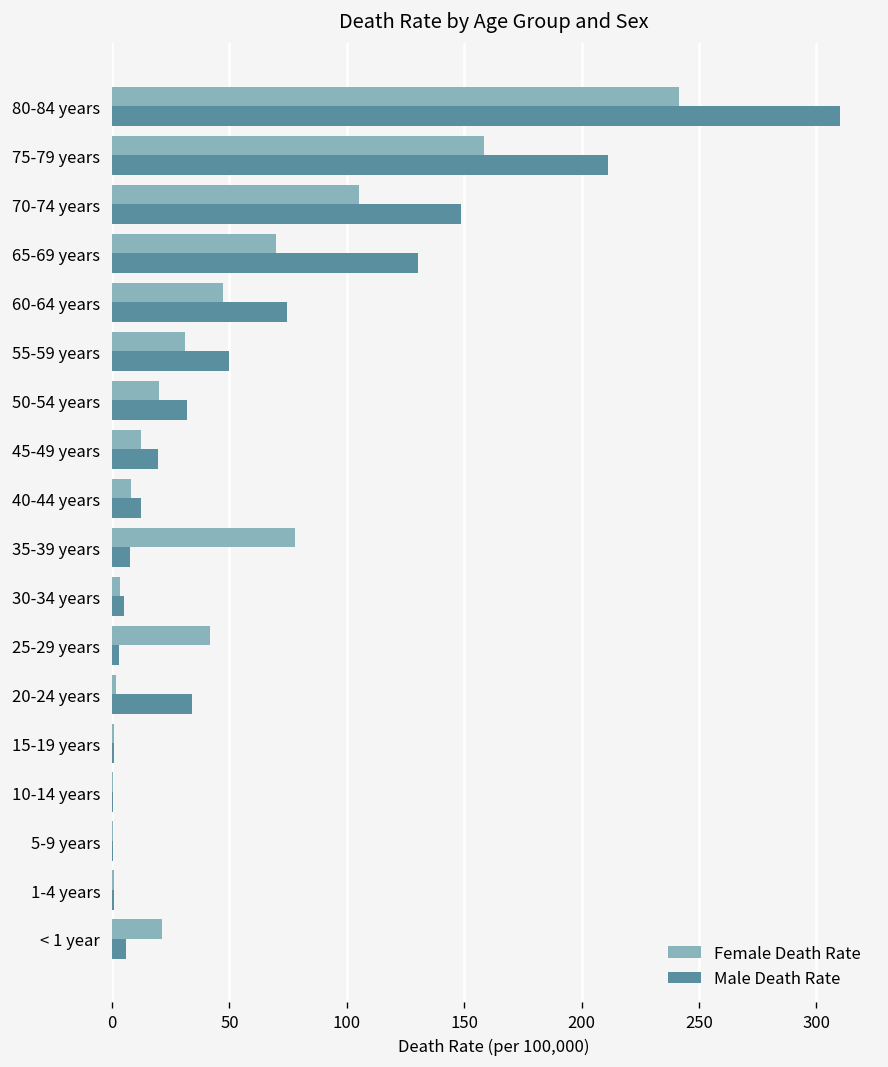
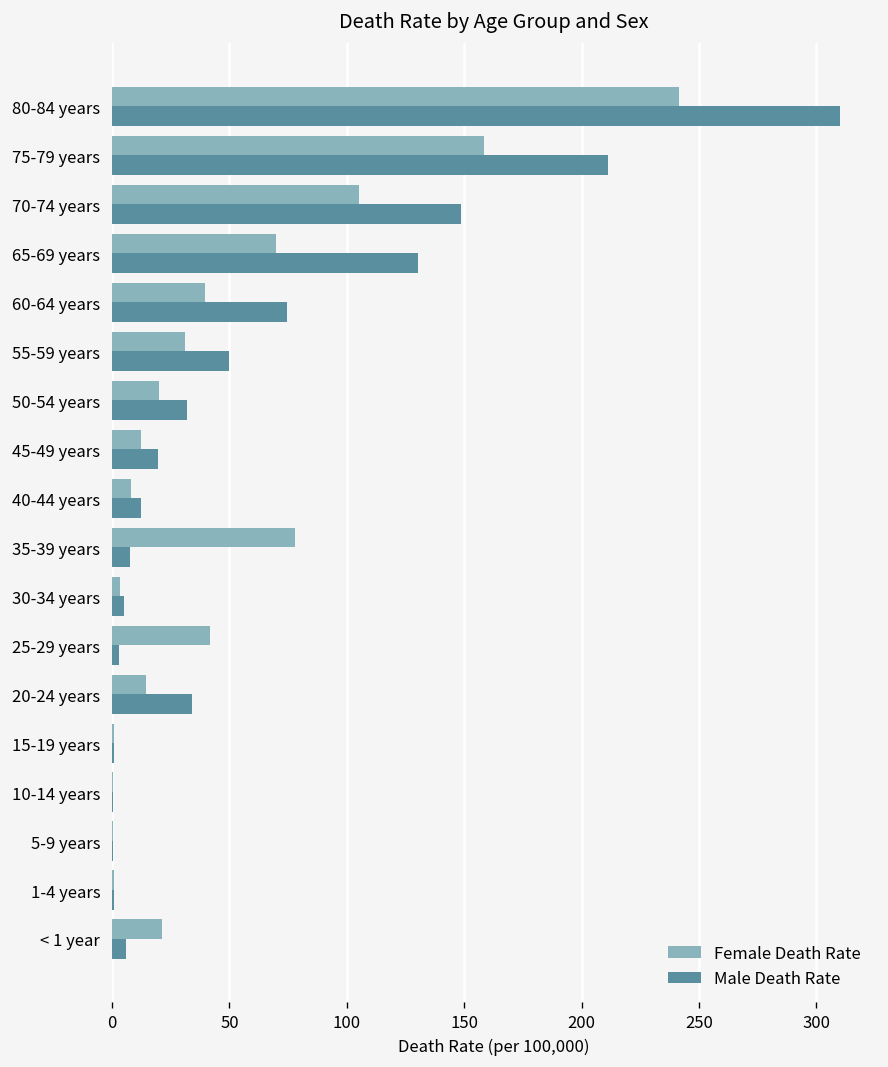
Female Death Rate, 60-64 years: 47 -> 40
Female Death Rate, 20-24 years: 2 -> 14
